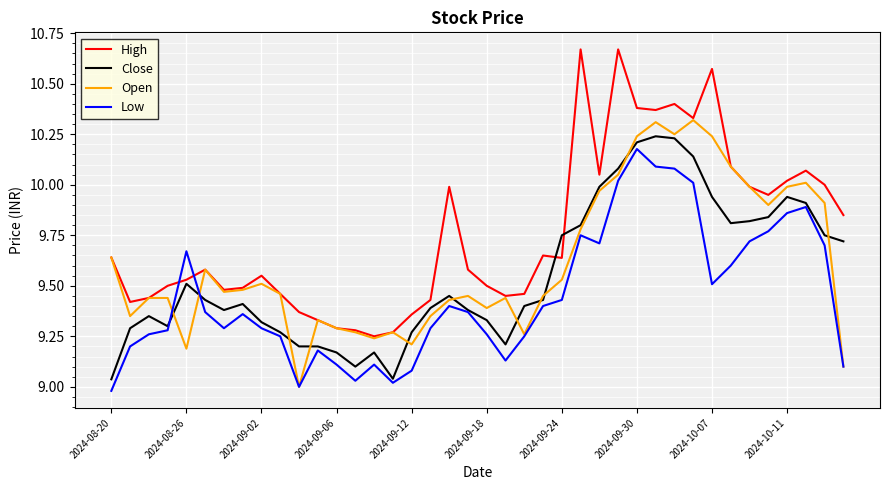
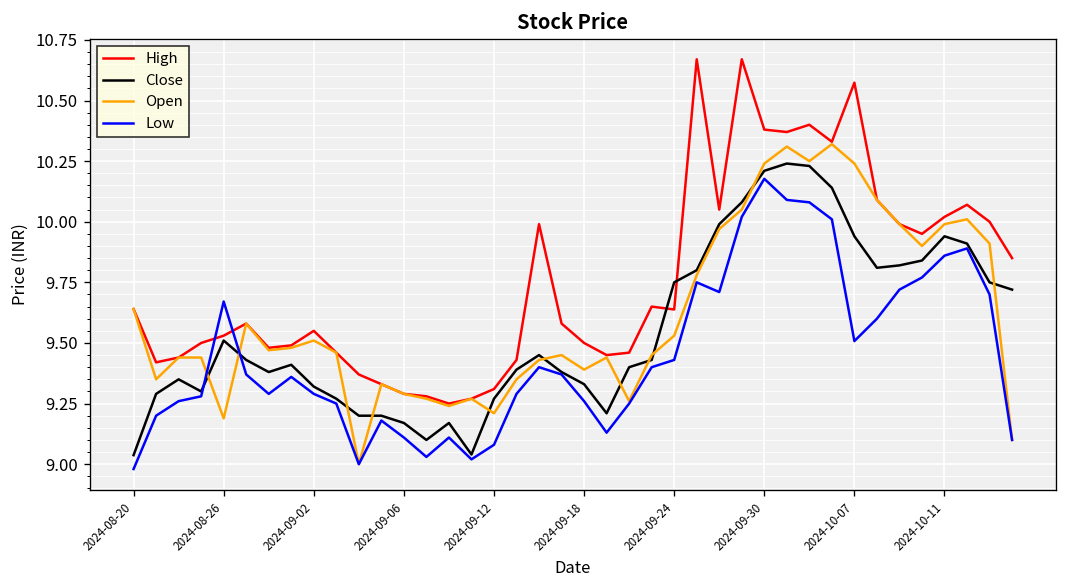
High, 2024-09-12: 9.36 -> 9.31
